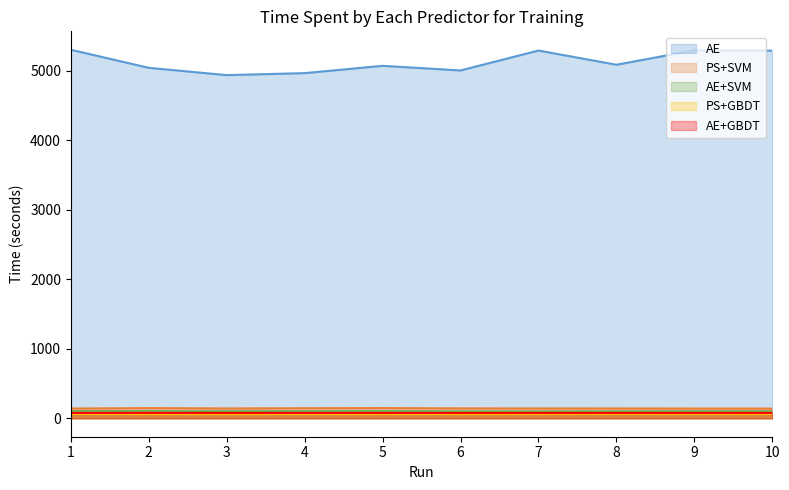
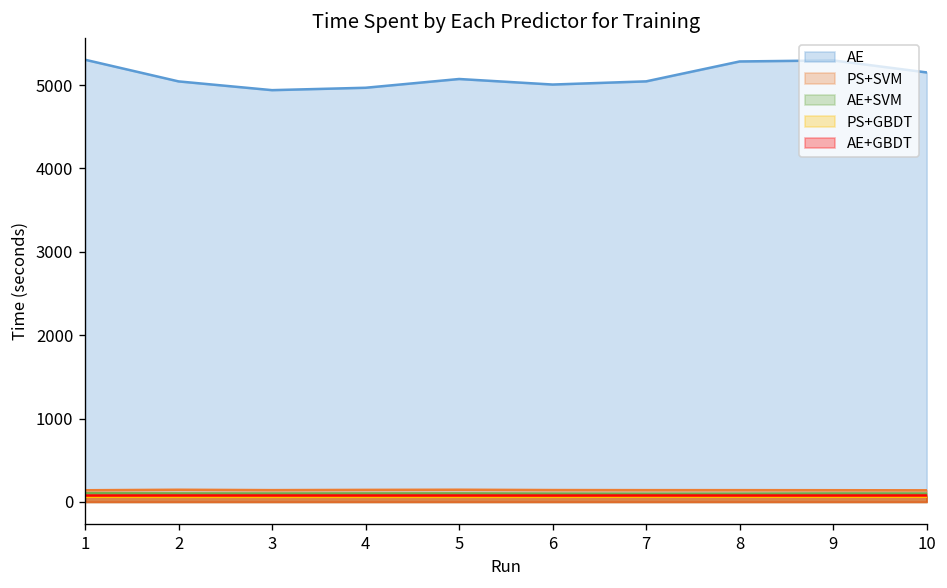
AE, 7: 5300 -> 5000
AE, 8: 5100 -> 5300
AE, 10: 5300 -> 5200
